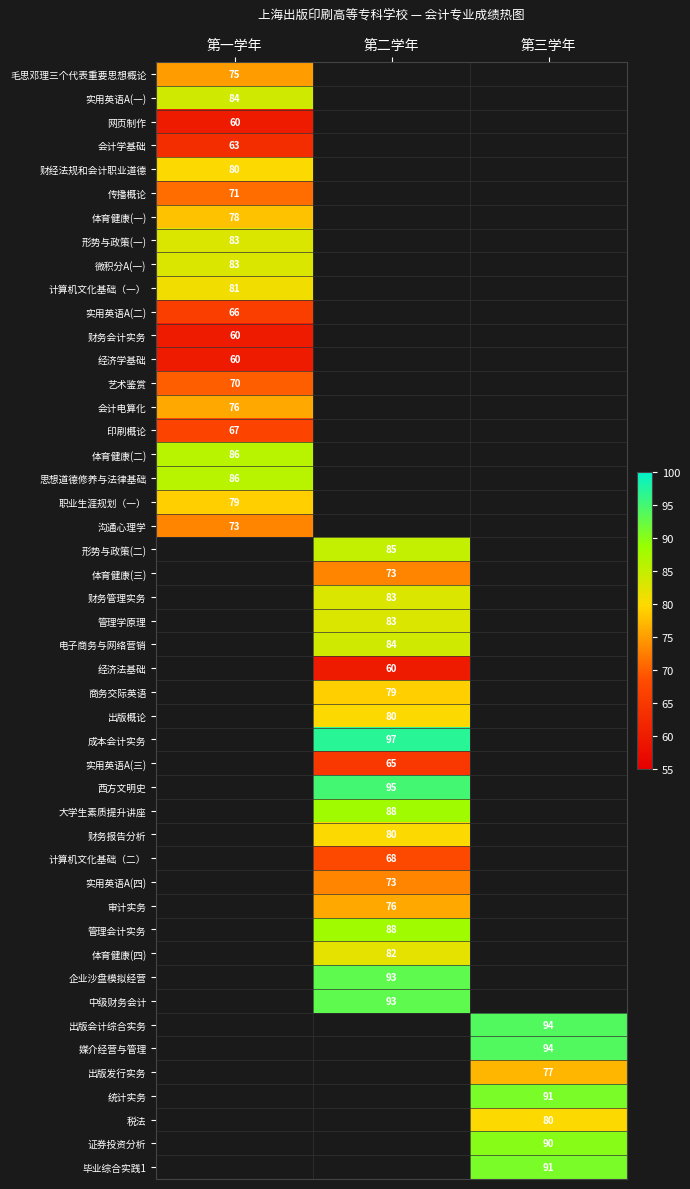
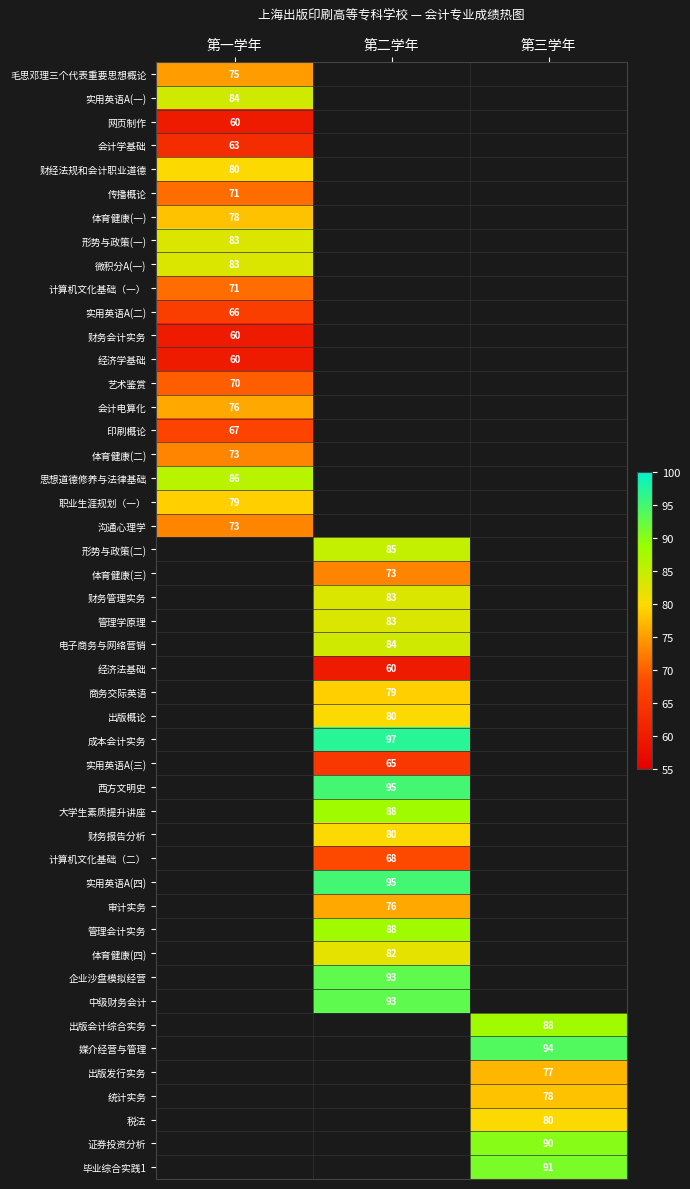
计算机文化基础（一）, 第一学年: 81 -> 71
体育健康(二), 第一学年: 86 -> 73
实用英语A(四), 第二学年: 73 -> 95
出版会计综合实务, 第三学年: 94 -> 88
统计实务, 第三学年: 91 -> 78
